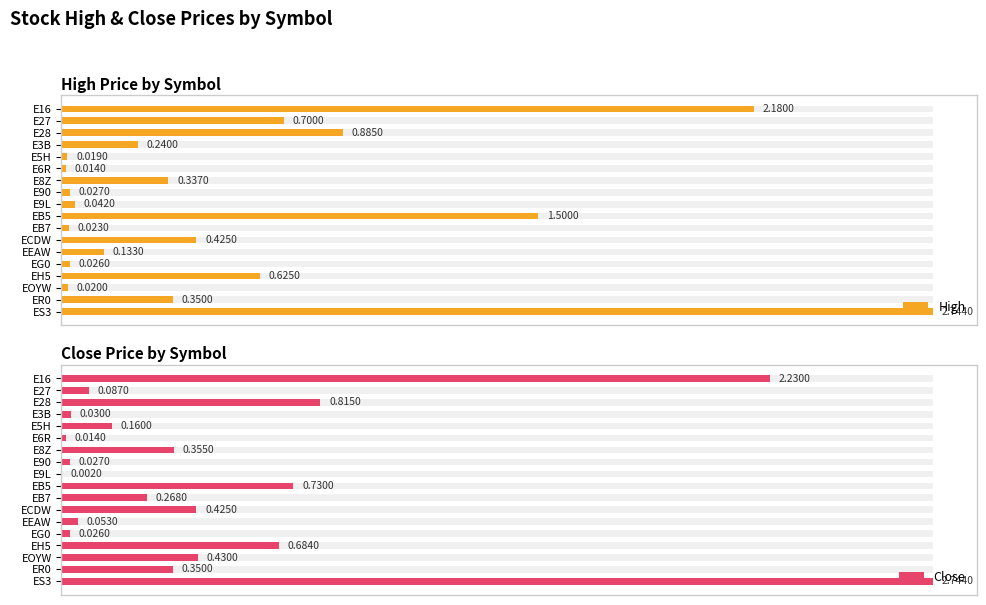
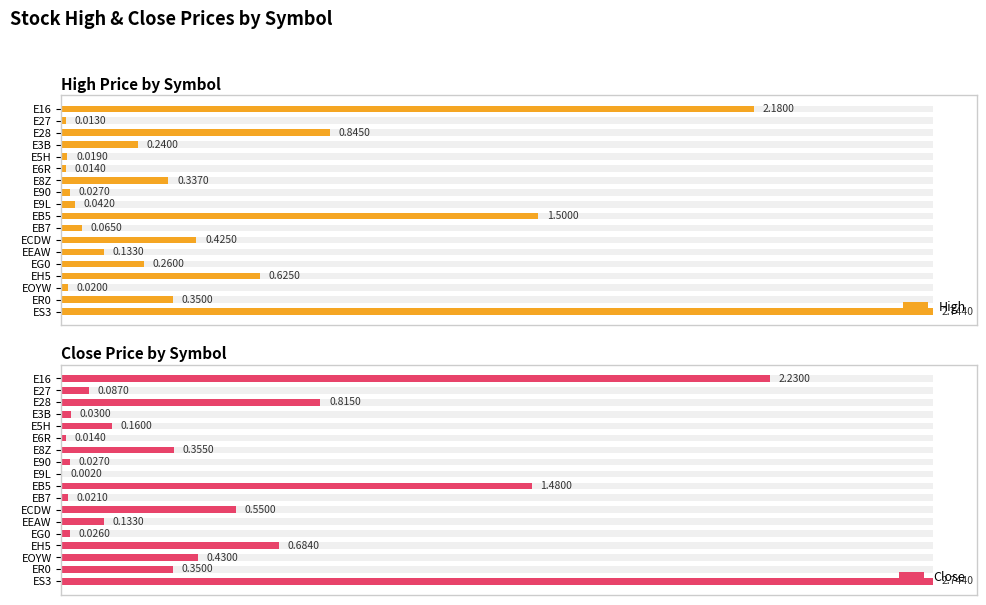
High Price by Symbol, High, E27: 0.7000 -> 0.0130
High Price by Symbol, High, E28: 0.8850 -> 0.8450
High Price by Symbol, High, EB7: 0.0230 -> 0.0650
High Price by Symbol, High, EG0: 0.0260 -> 0.2600
Close Price by Symbol, Close, EB5: 0.7300 -> 1.4800
Close Price by Symbol, Close, EB7: 0.2680 -> 0.0210
Close Price by Symbol, Close, ECDW: 0.4250 -> 0.5500
Close Price by Symbol, Close, EEAW: 0.0530 -> 0.1330
